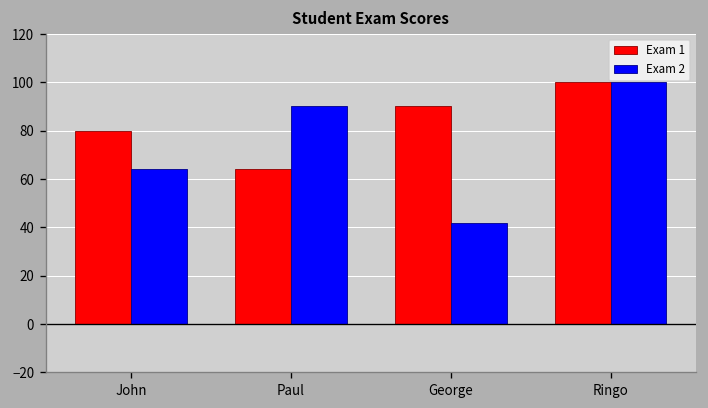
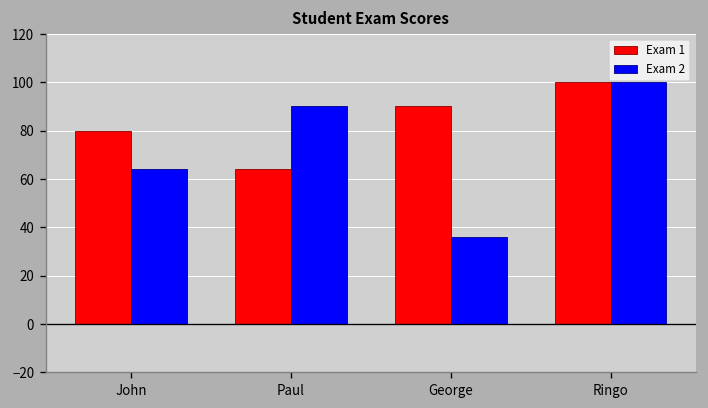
Exam 2, George: 42 -> 36
